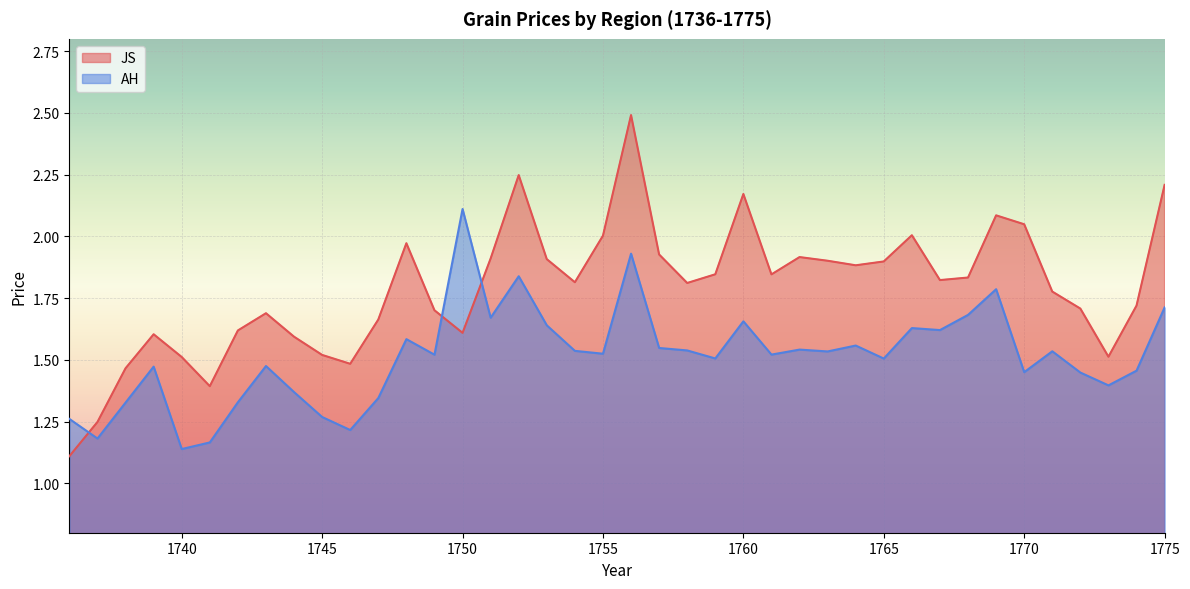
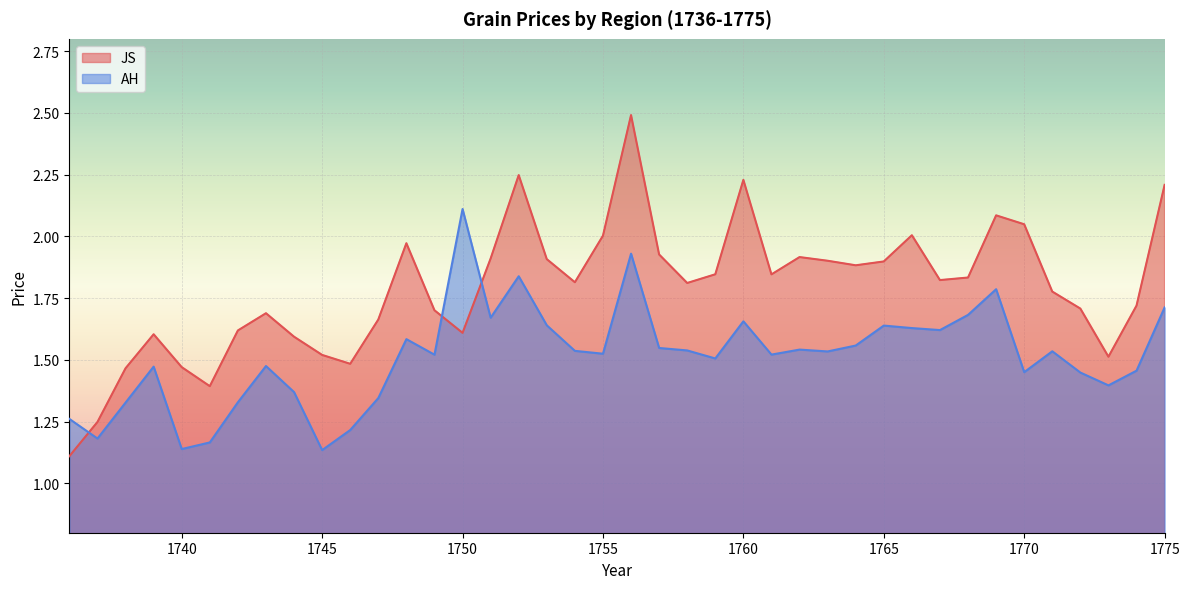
JS, 1740: 1.51 -> 1.47
AH, 1745: 1.27 -> 1.13
JS, 1760: 2.17 -> 2.23
AH, 1765: 1.51 -> 1.64
